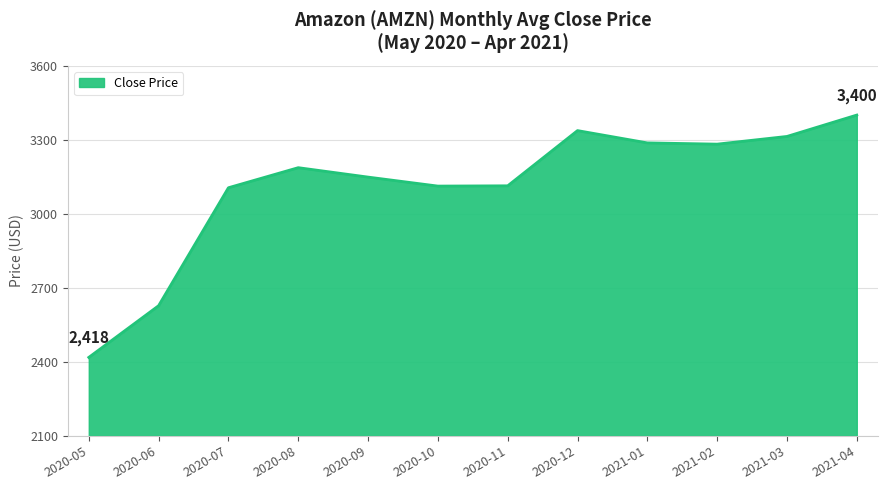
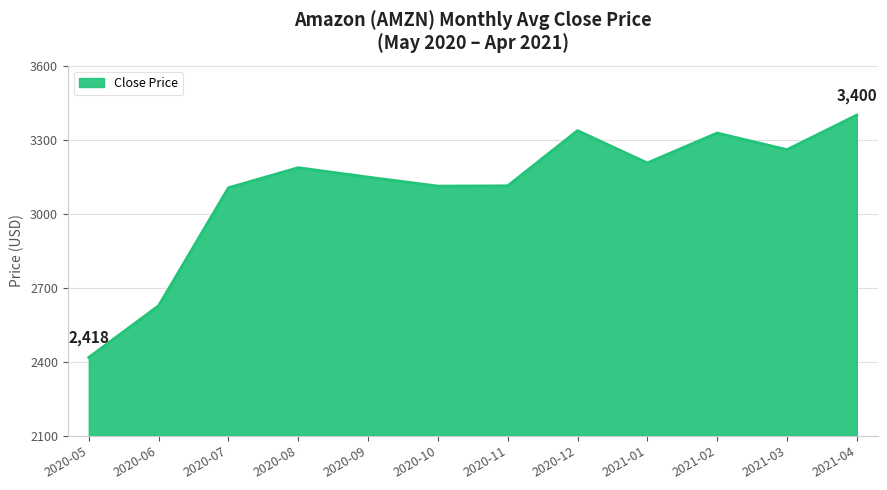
2021-01: 3290 -> 3210
2021-02: 3280 -> 3330
2021-03: 3310 -> 3260
